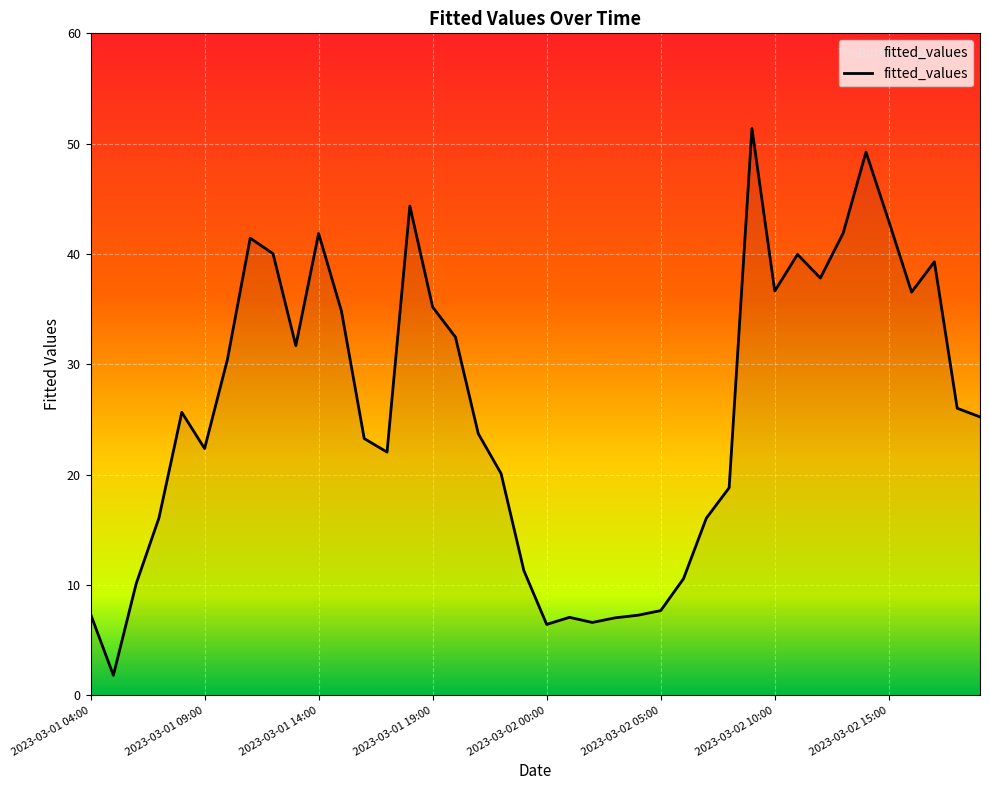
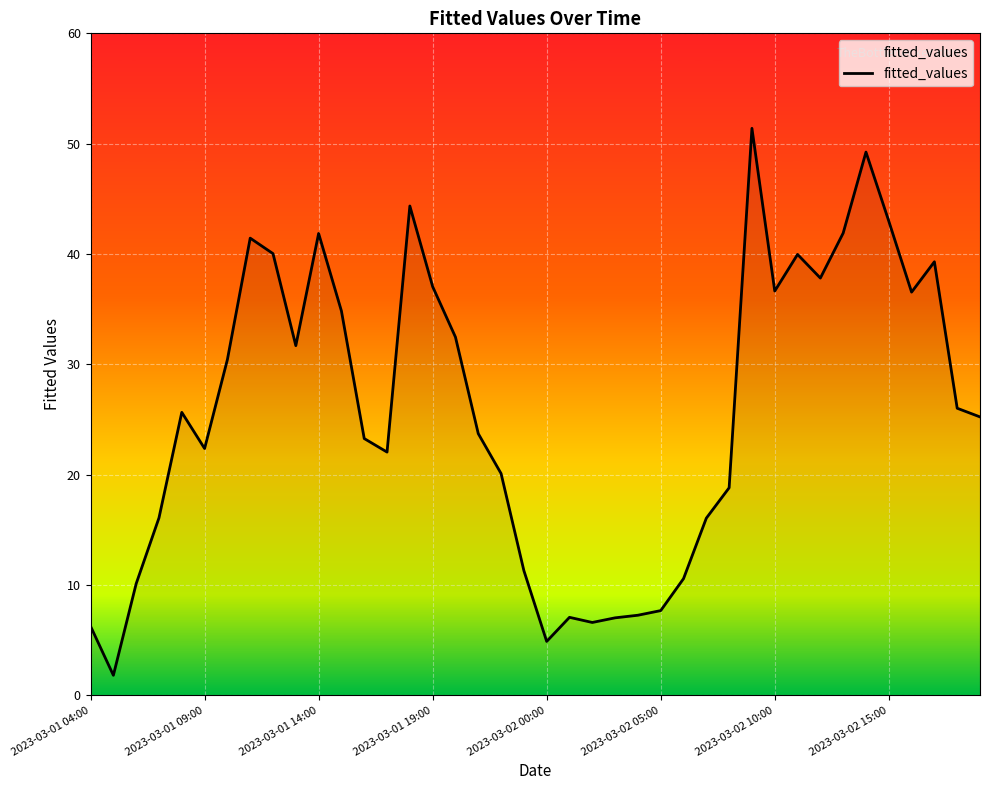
2023-03-01 04:00: 7.4 -> 6.3
2023-03-01 19:00: 35.2 -> 37.0
2023-03-02 00:00: 6.4 -> 4.9
